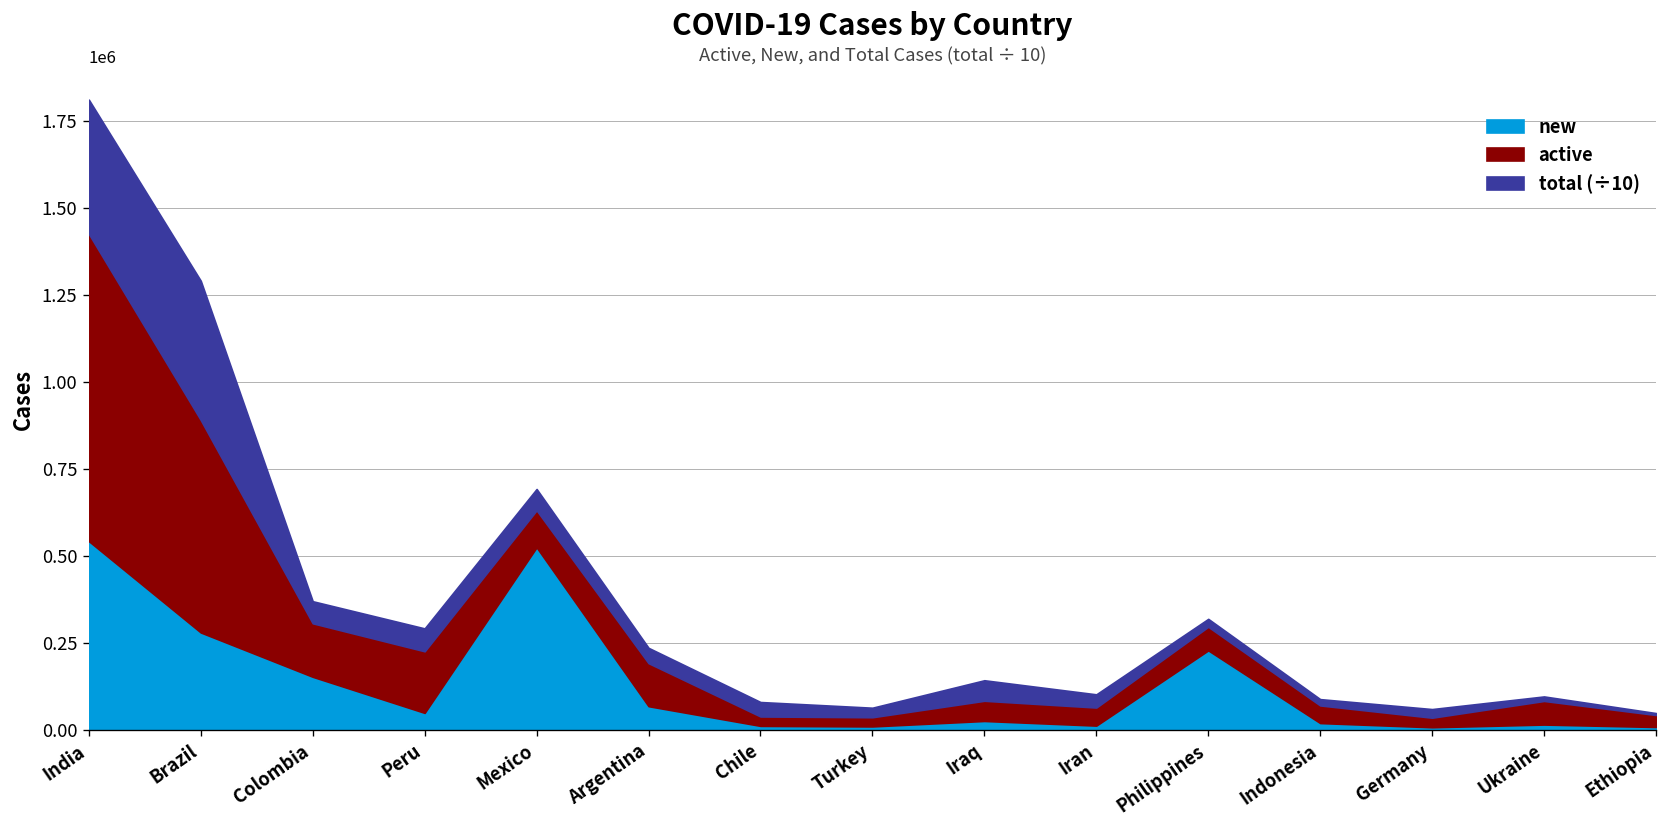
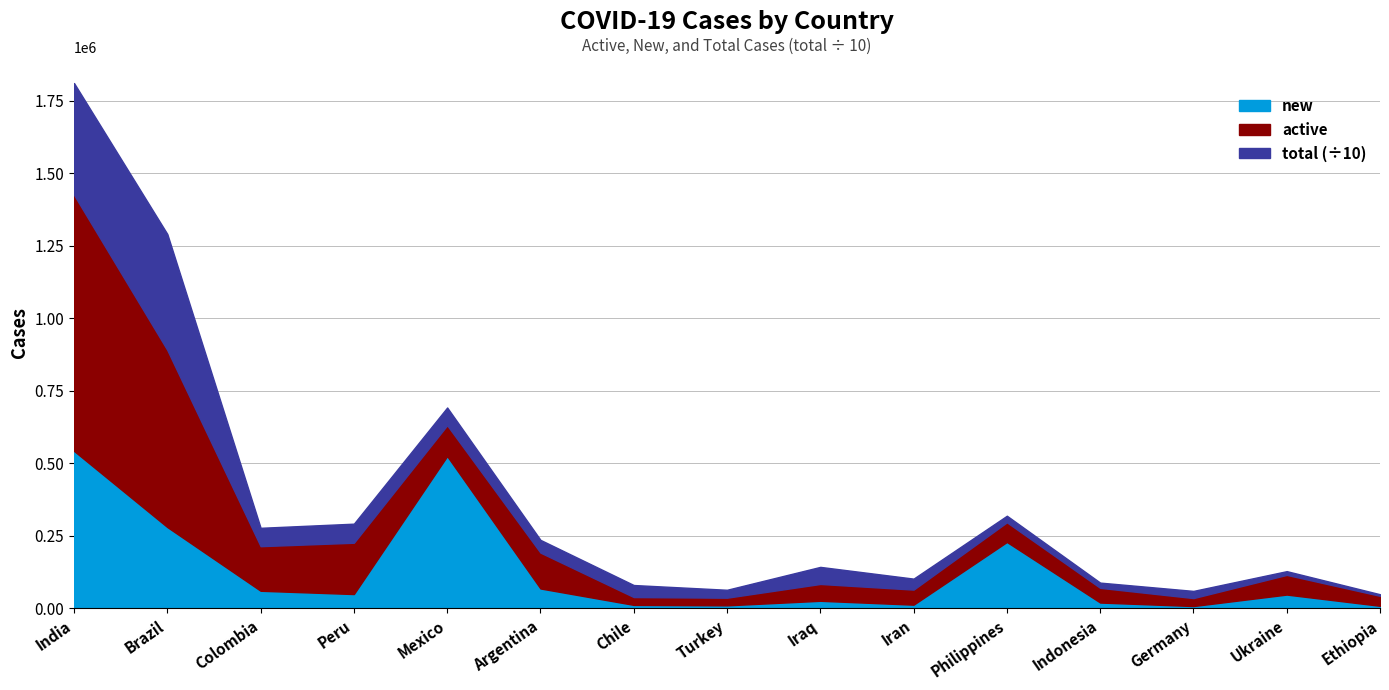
new, Colombia: 150000 -> 60000
new, Ukraine: 20000 -> 50000
